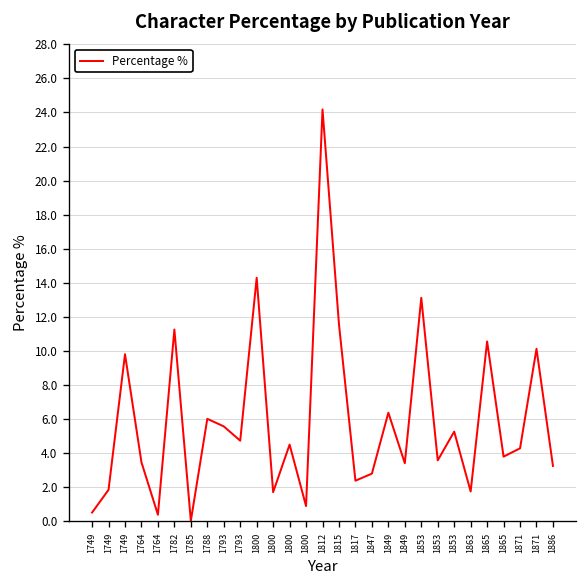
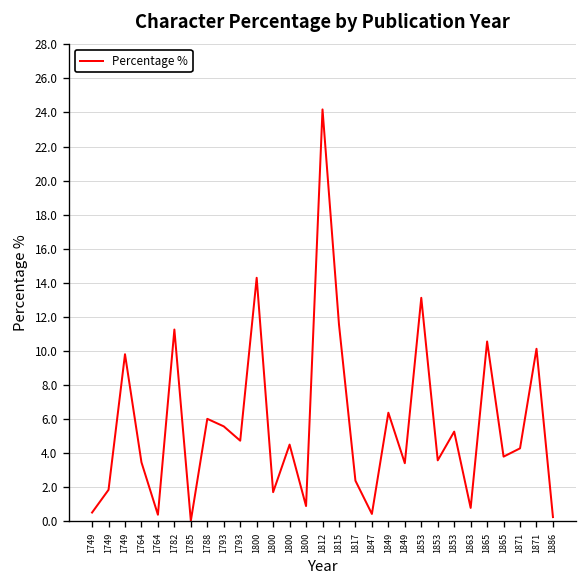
1847: 2.8 -> 0.4
1863: 1.8 -> 0.8
1886: 3.3 -> 0.3
